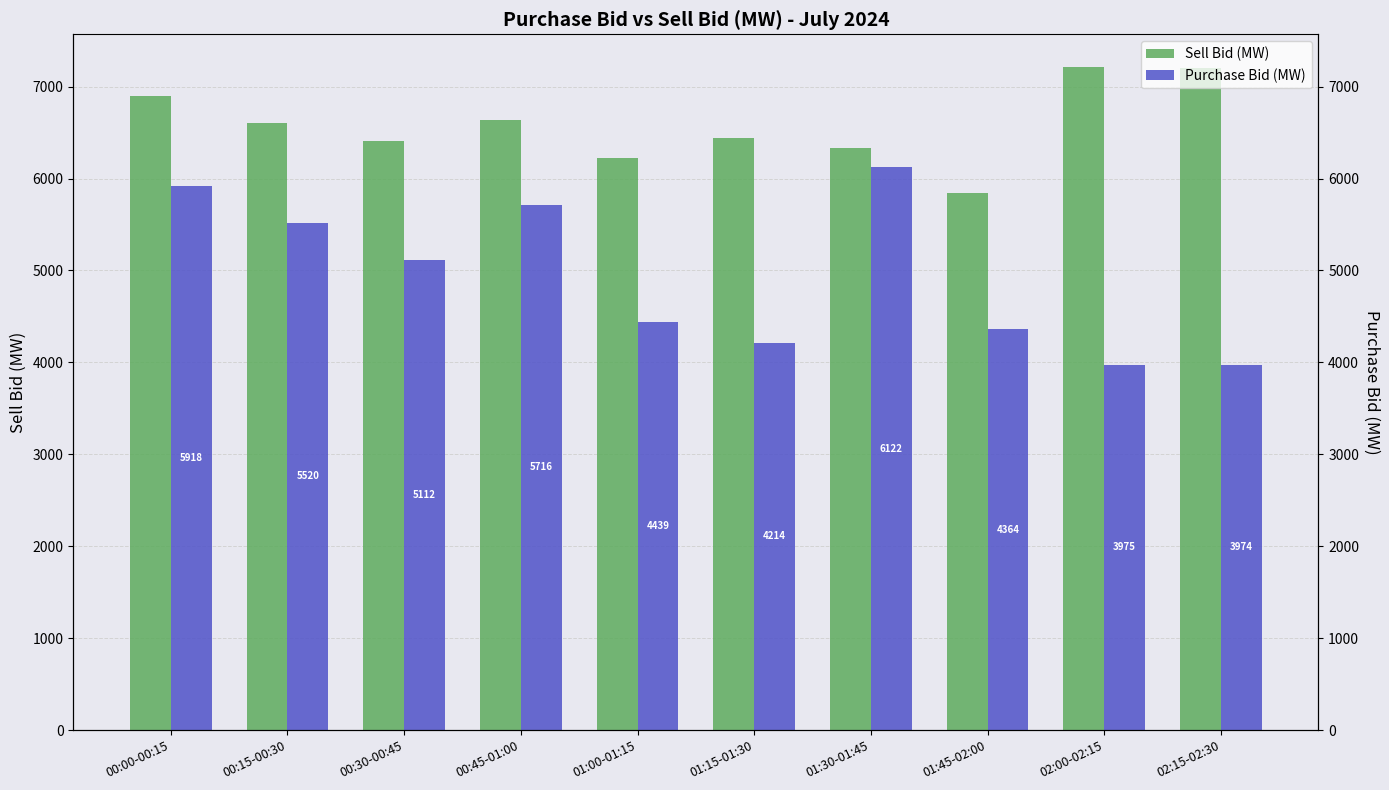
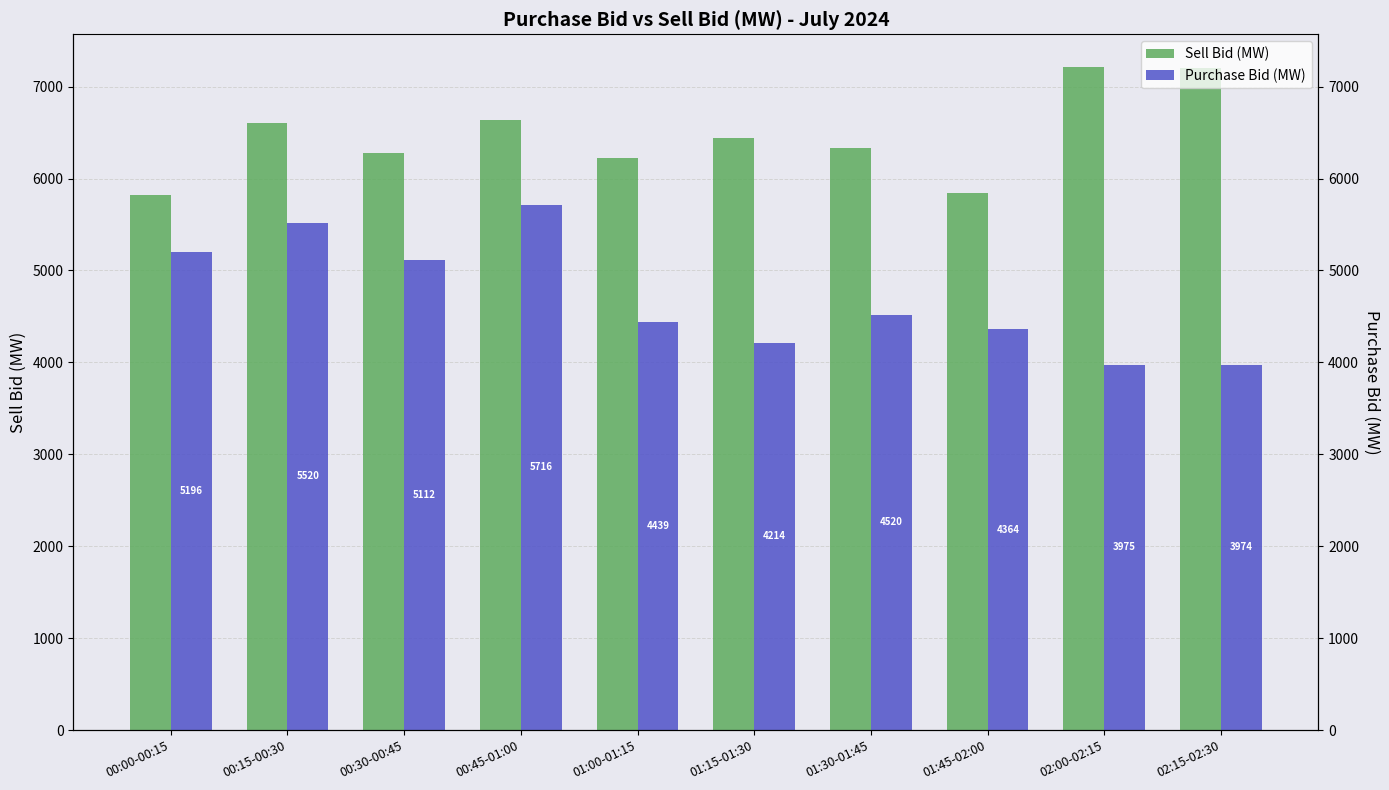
Sell Bid (MW), 00:00-00:15: 6900 -> 5800
Purchase Bid (MW), 00:00-00:15: 5918 -> 5196
Sell Bid (MW), 00:30-00:45: 6400 -> 6300
Purchase Bid (MW), 01:30-01:45: 6122 -> 4520
